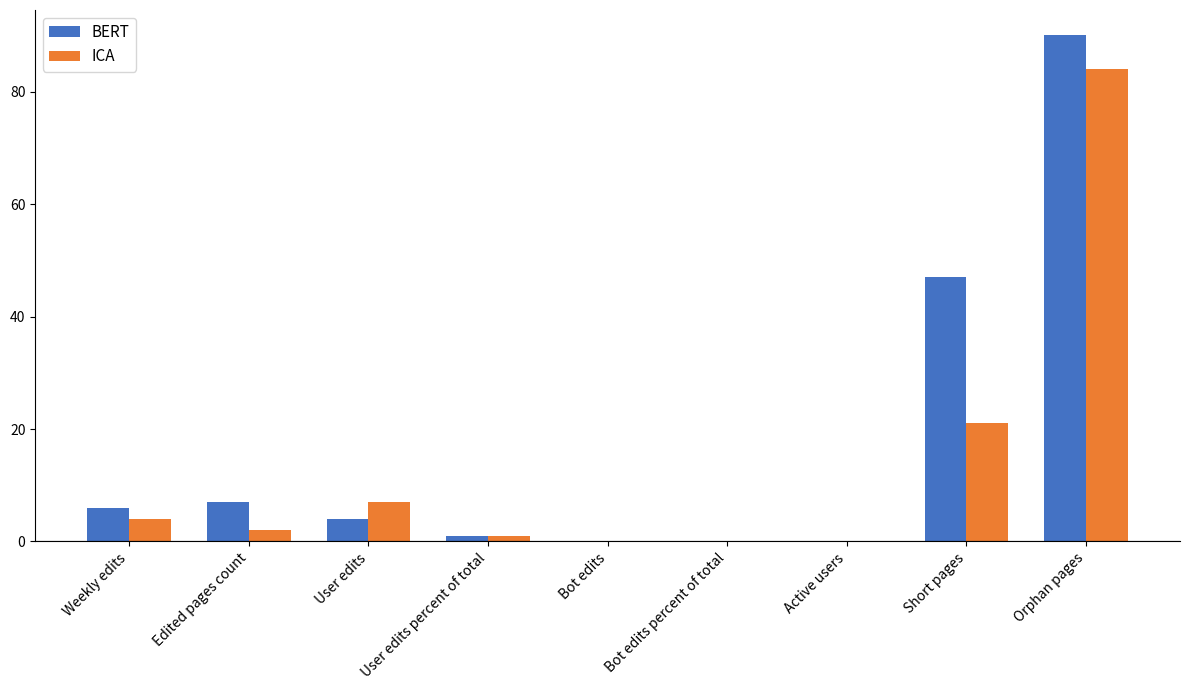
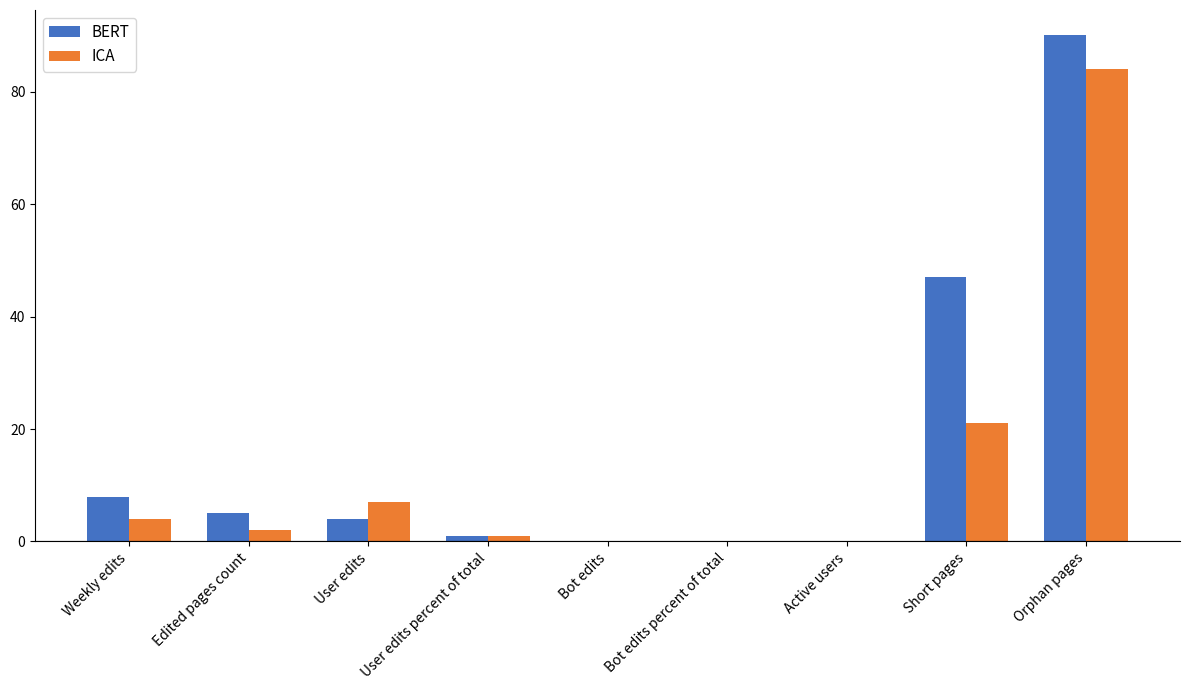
BERT, Weekly edits: 6 -> 8
BERT, Edited pages count: 7 -> 5
